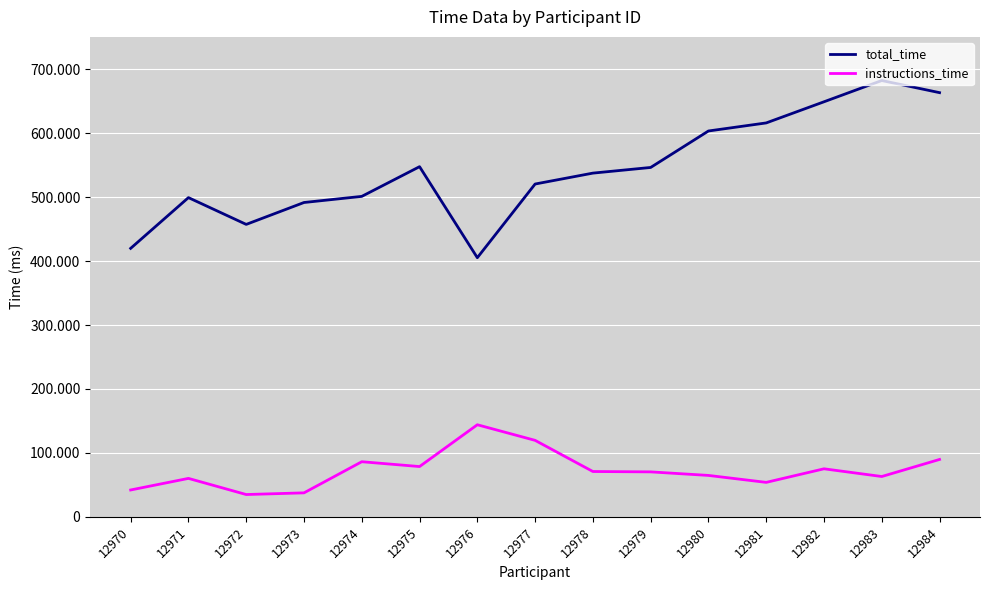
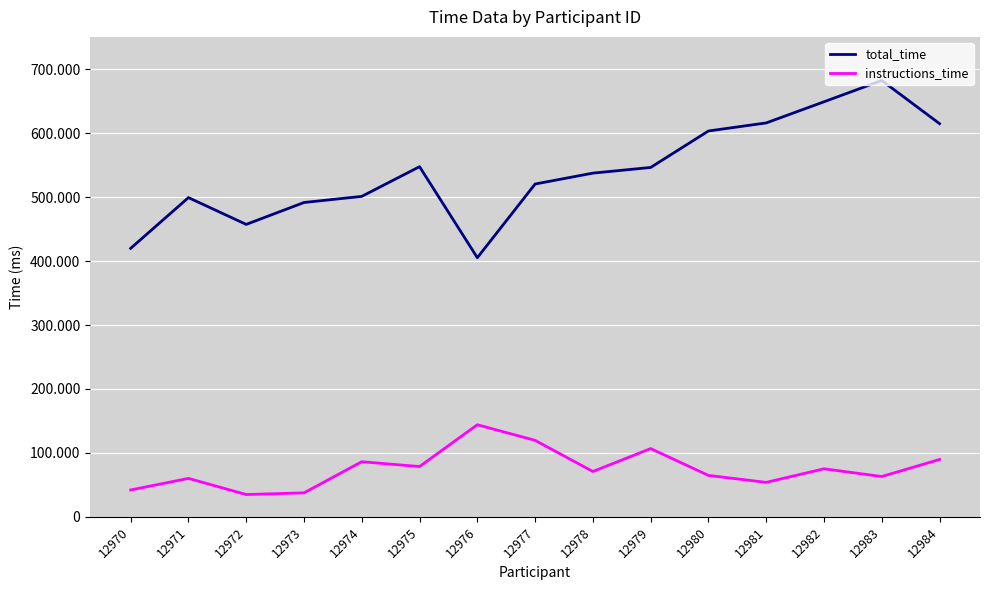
instructions_time, 12979: 70 -> 110
total_time, 12984: 660 -> 610
